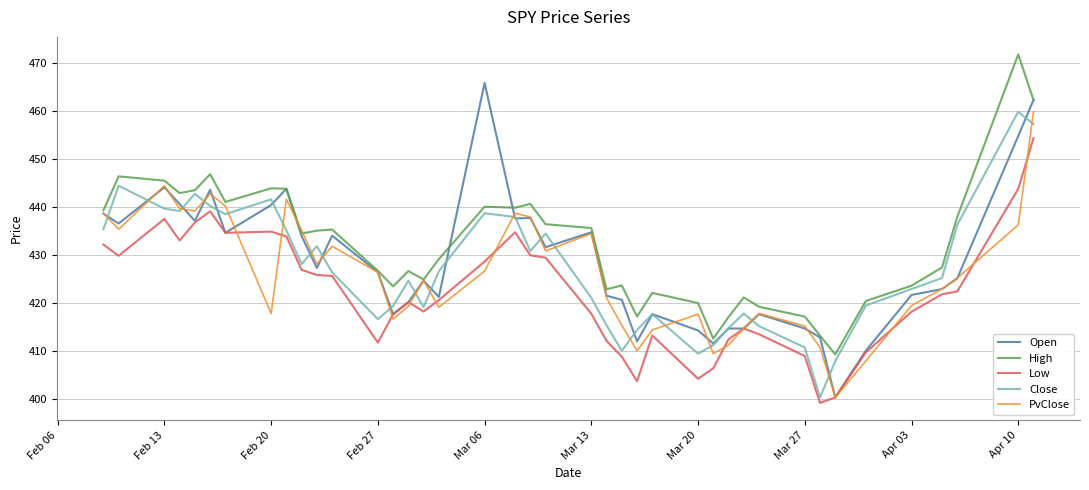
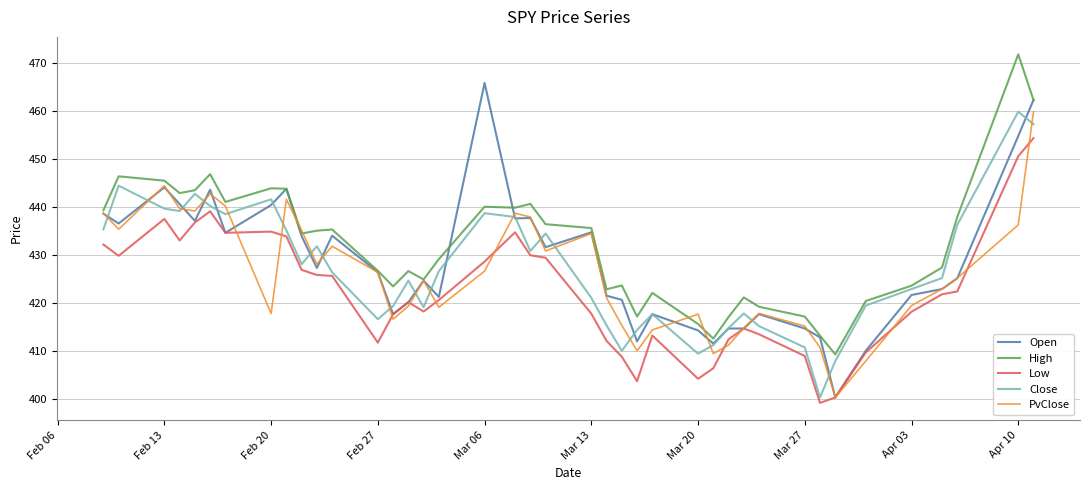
High, Mar 20: 420 -> 416
Low, Apr 10: 444 -> 451
